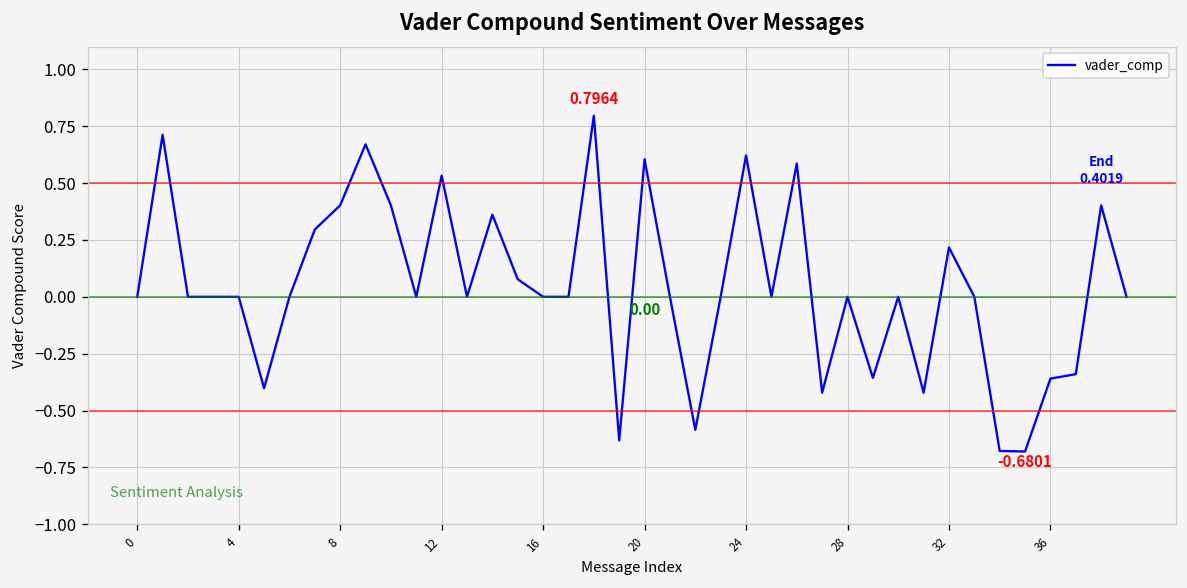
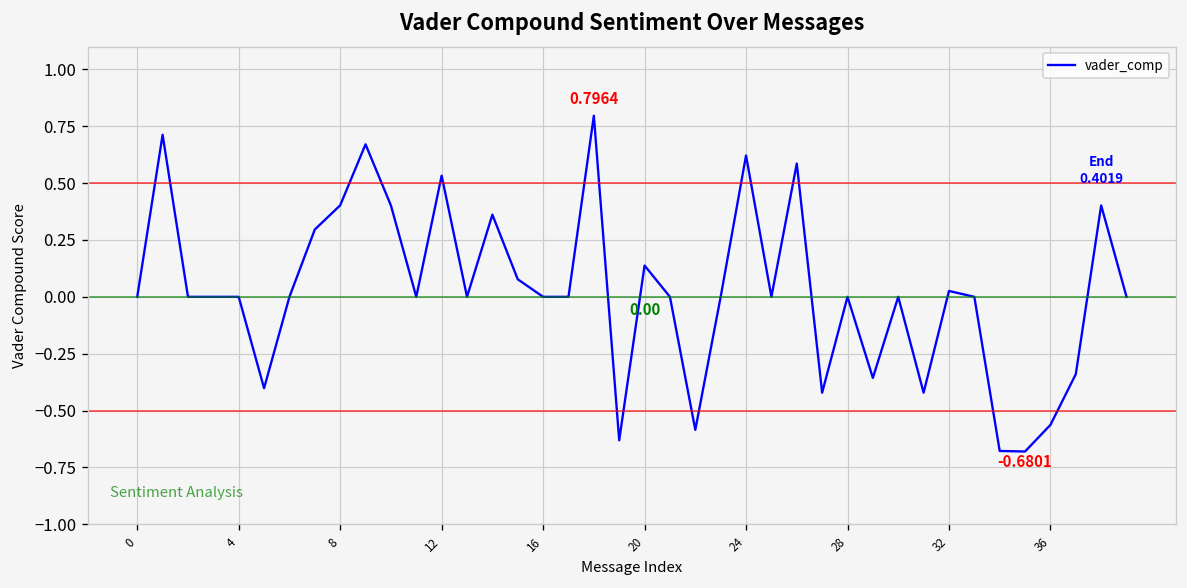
20: 0.60 -> 0.14
32: 0.22 -> 0.03
36: -0.36 -> -0.56
